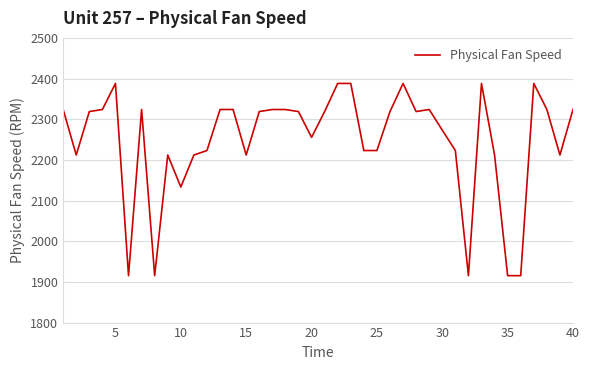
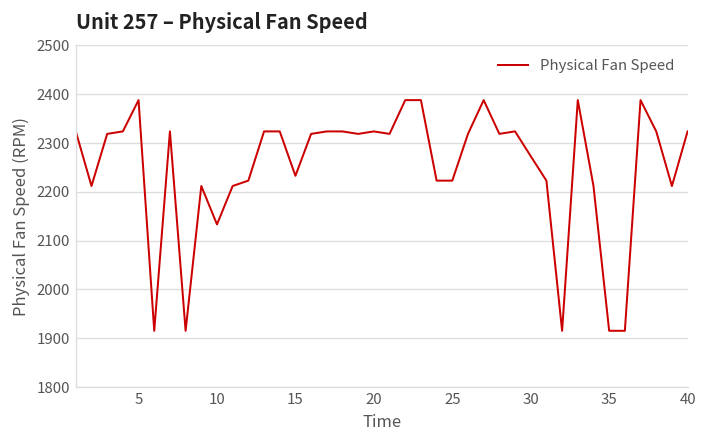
15: 2210 -> 2230
20: 2260 -> 2320
